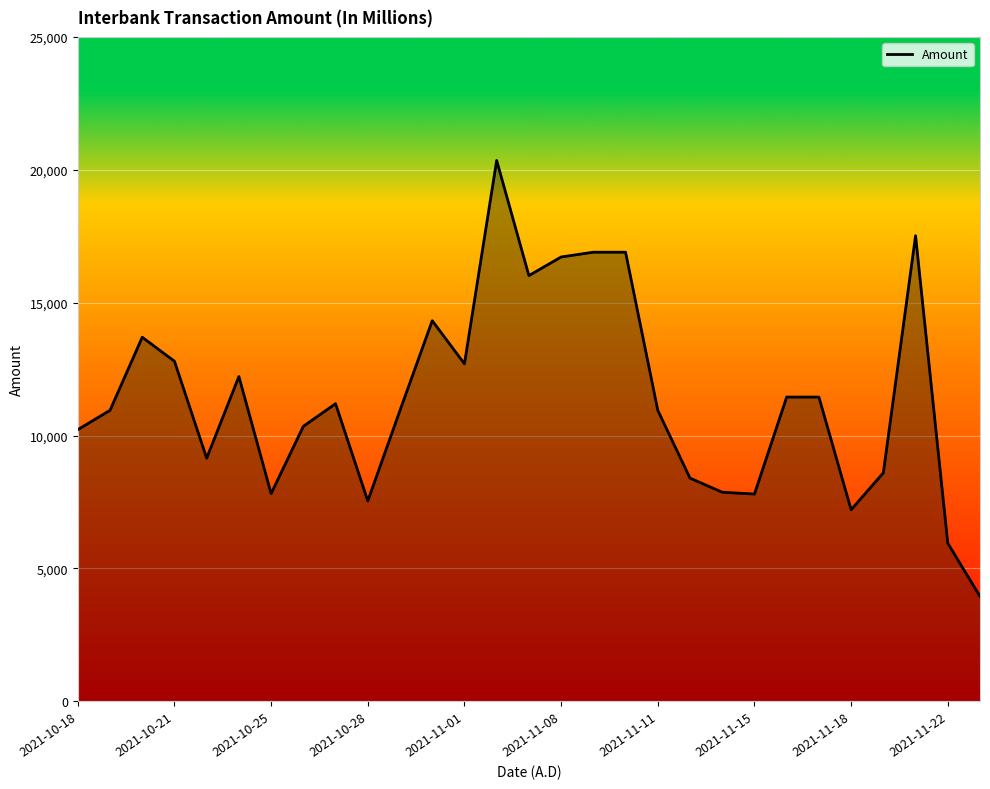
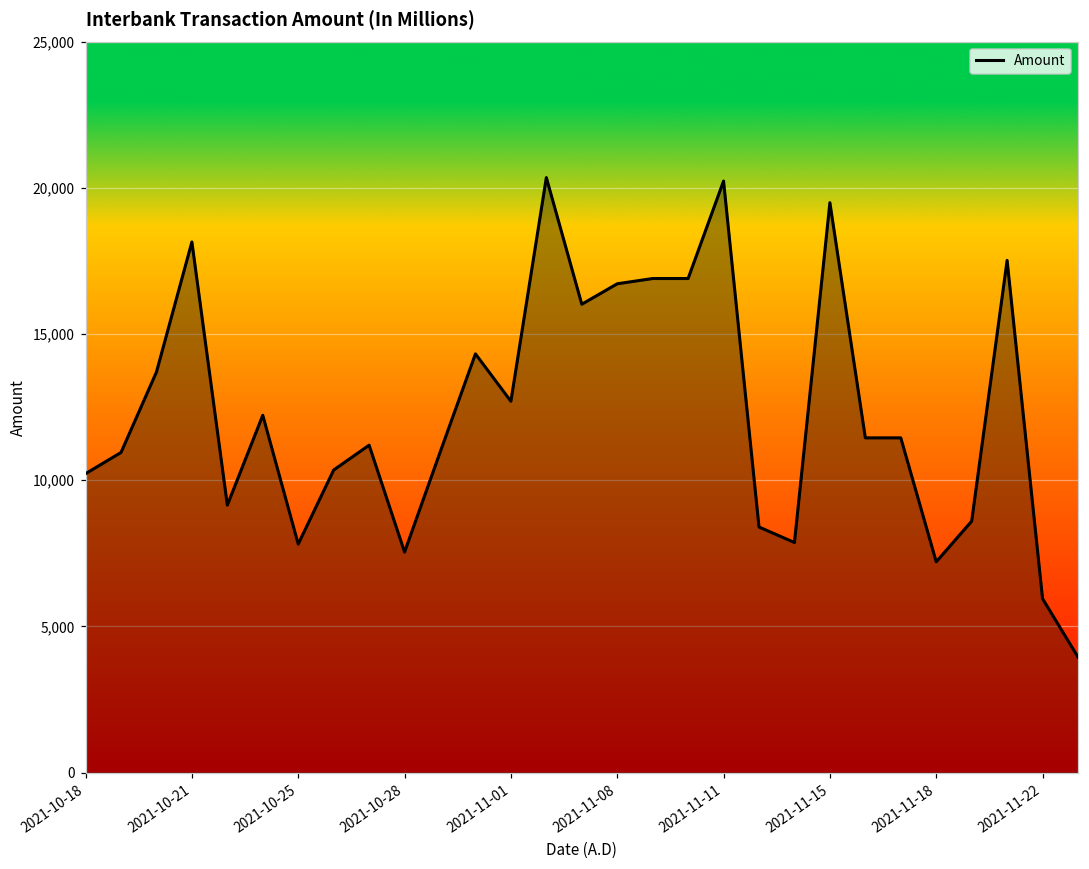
2021-10-21: 12,800 -> 18,200
2021-11-11: 11,000 -> 20,200
2021-11-15: 7,800 -> 19,500
